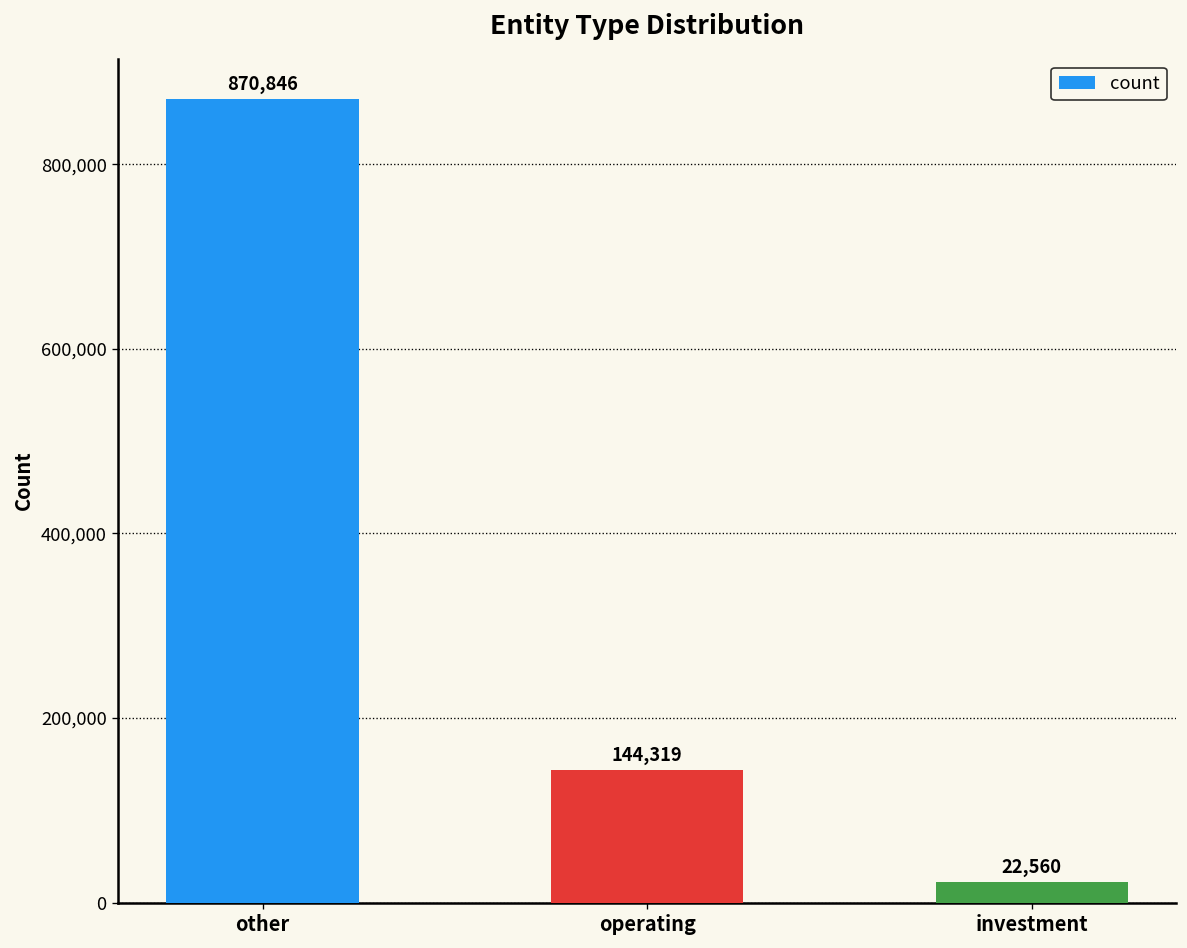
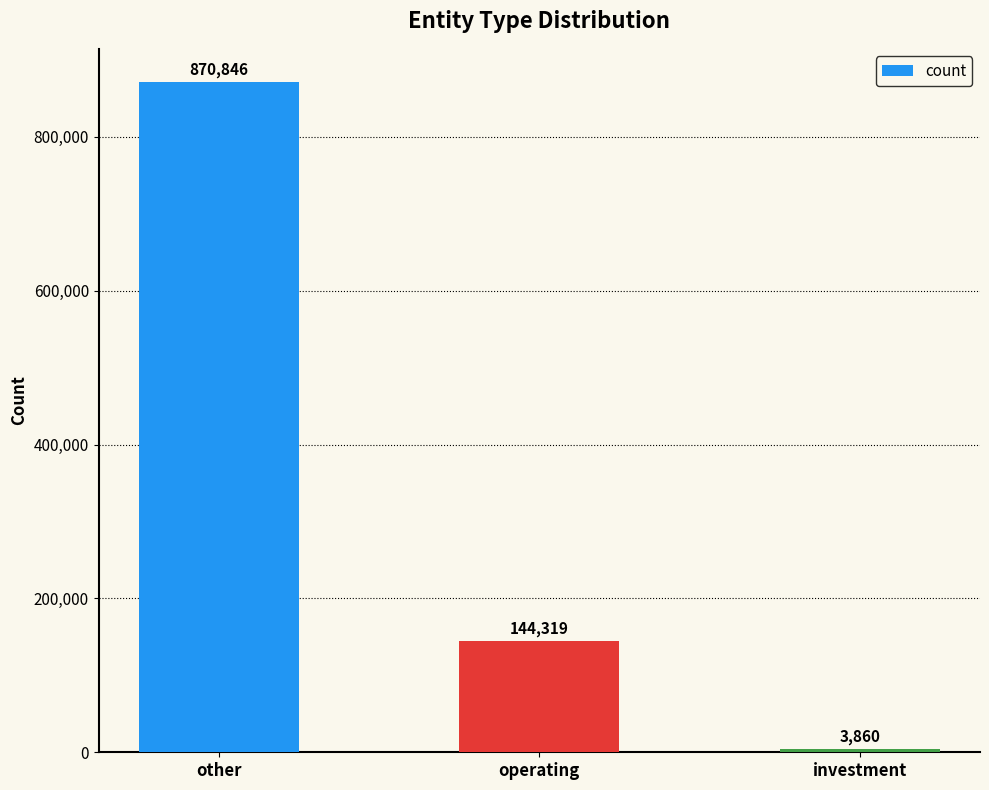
investment: 22,560 -> 3,860
